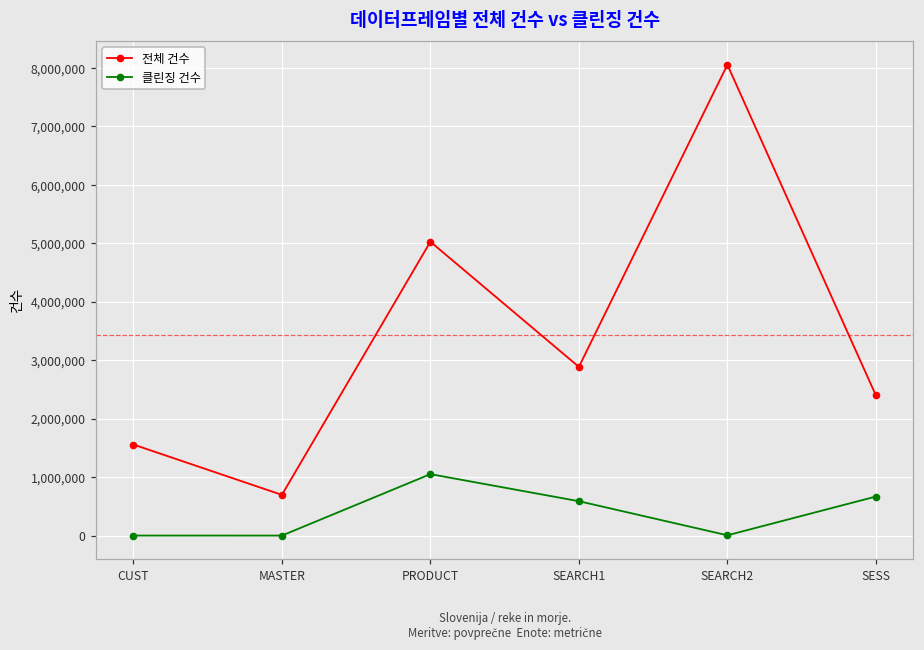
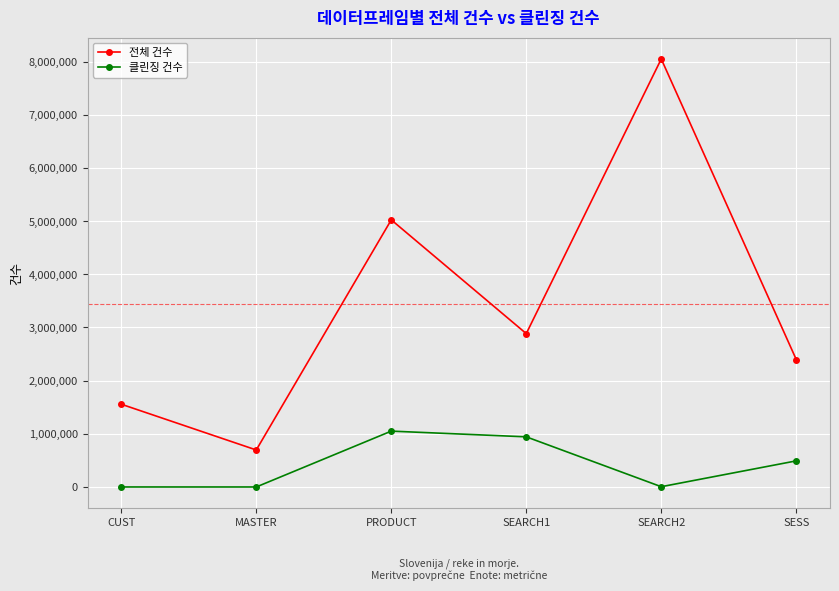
클린징 건수, SEARCH1: 600,000 -> 900,000
클린징 건수, SESS: 700,000 -> 500,000
